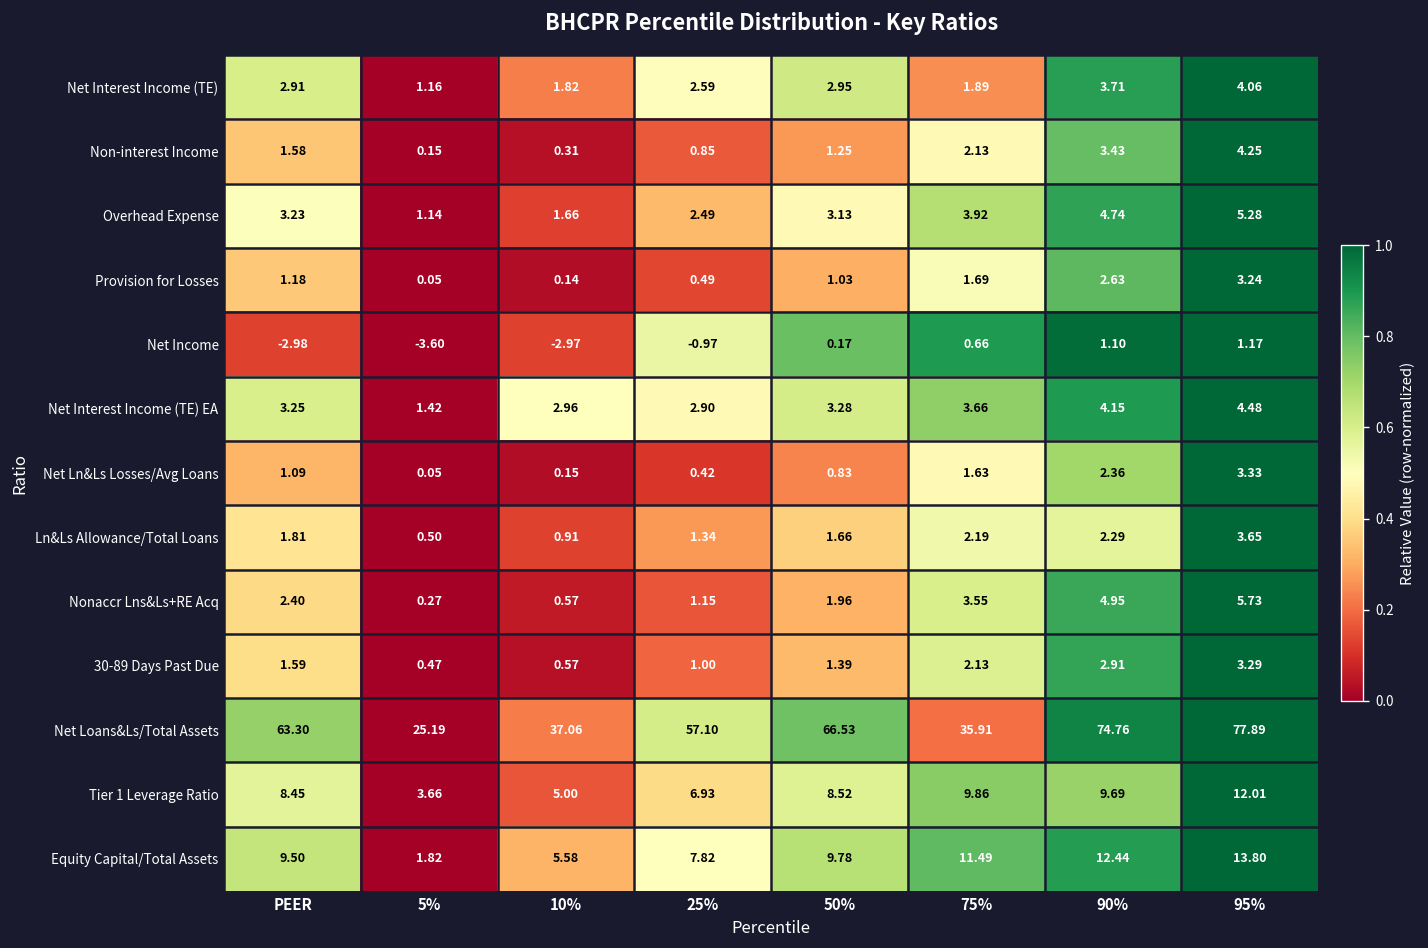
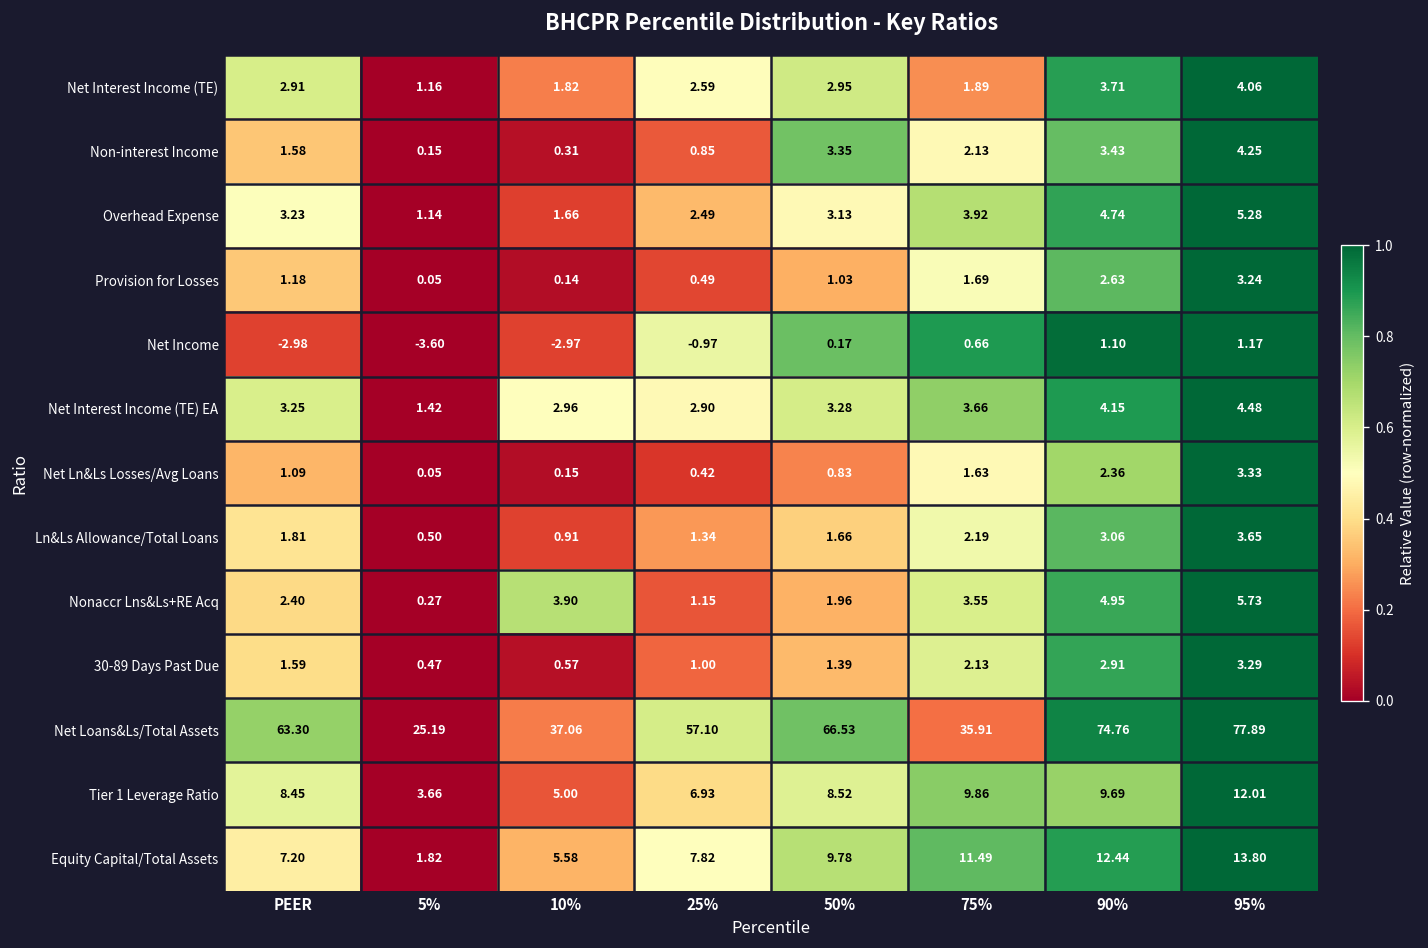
Non-interest Income, 50%: 1.25 -> 3.35
Ln&Ls Allowance/Total Loans, 90%: 2.29 -> 3.06
Nonaccr Lns&Ls+RE Acq, 10%: 0.57 -> 3.90
Equity Capital/Total Assets, PEER: 9.50 -> 7.20
